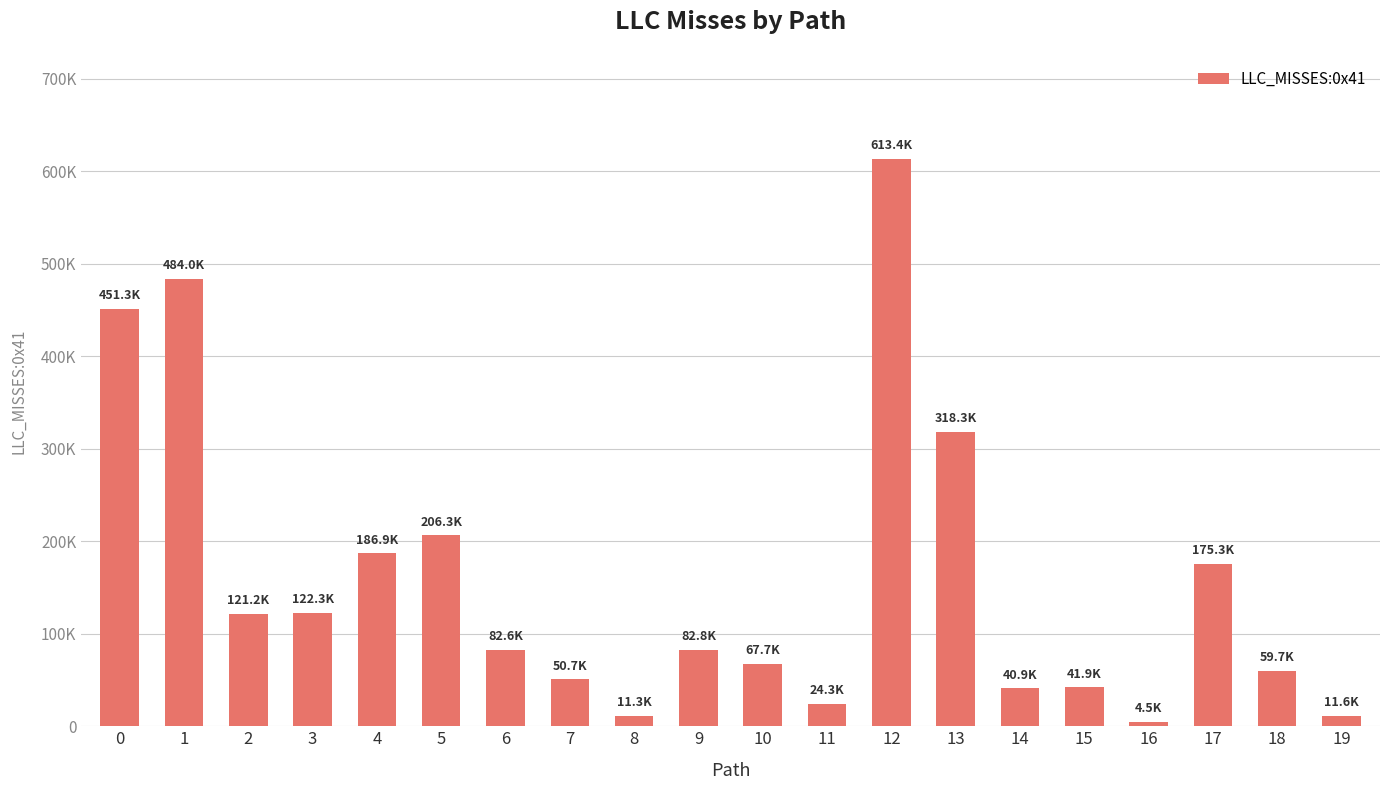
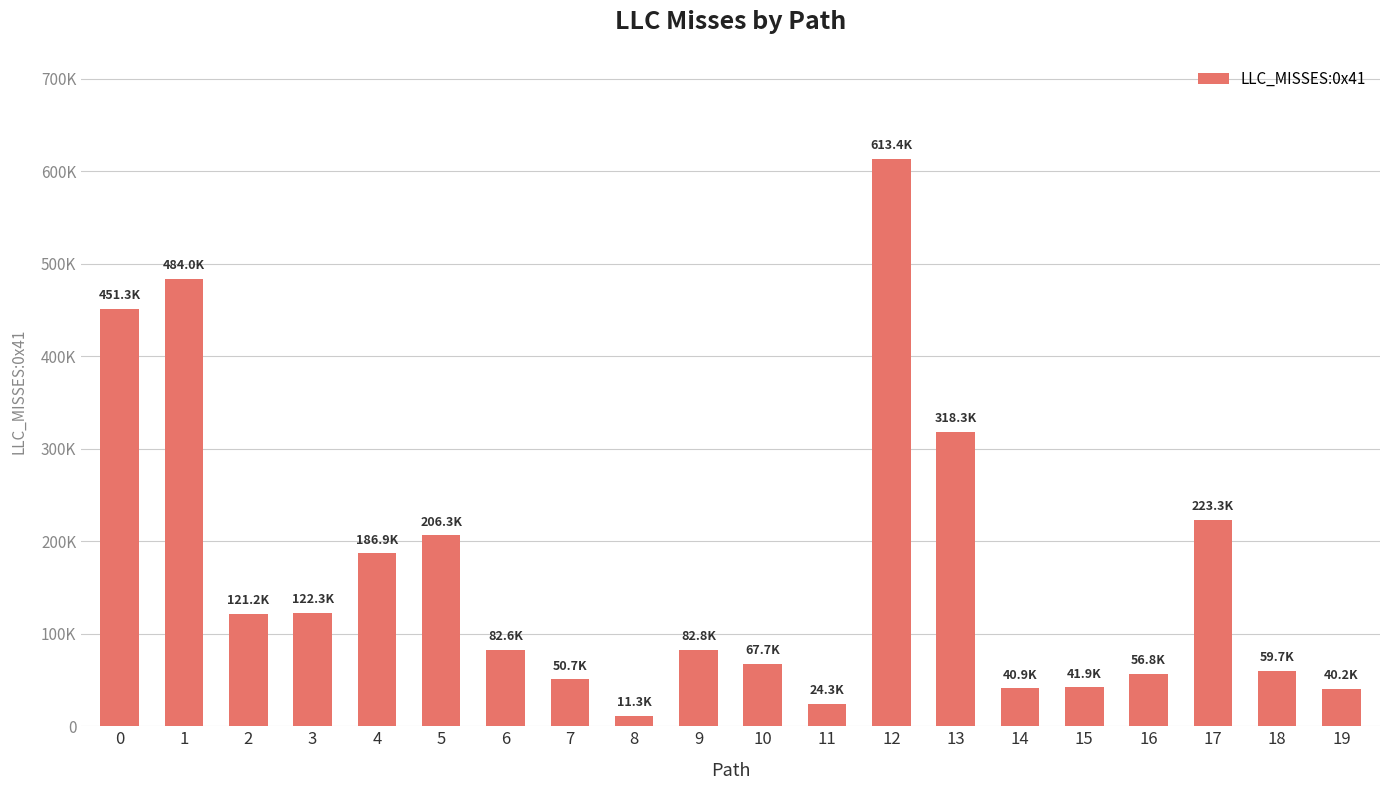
16: 4.5K -> 56.8K
17: 175.3K -> 223.3K
19: 11.6K -> 40.2K
